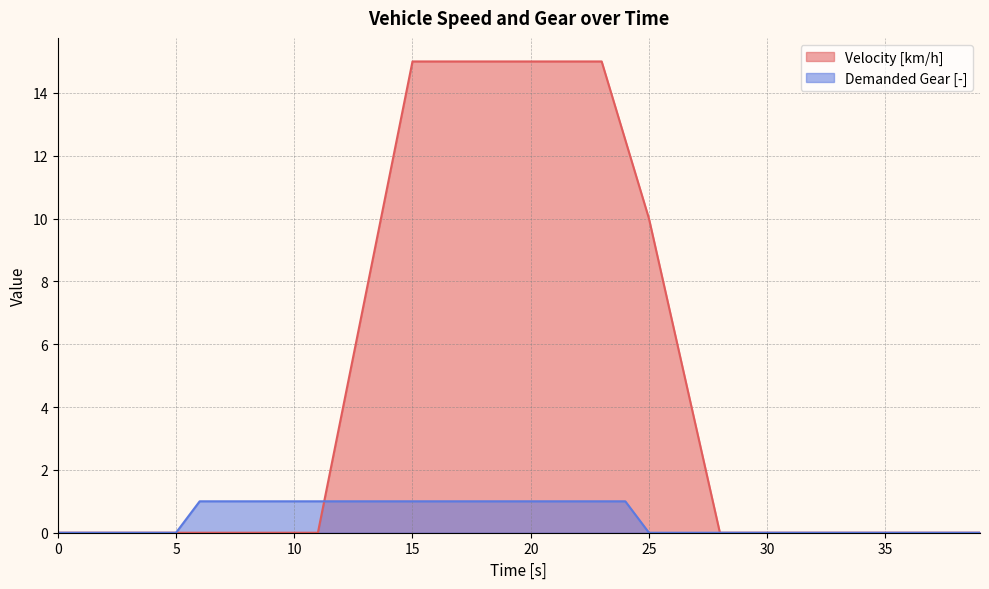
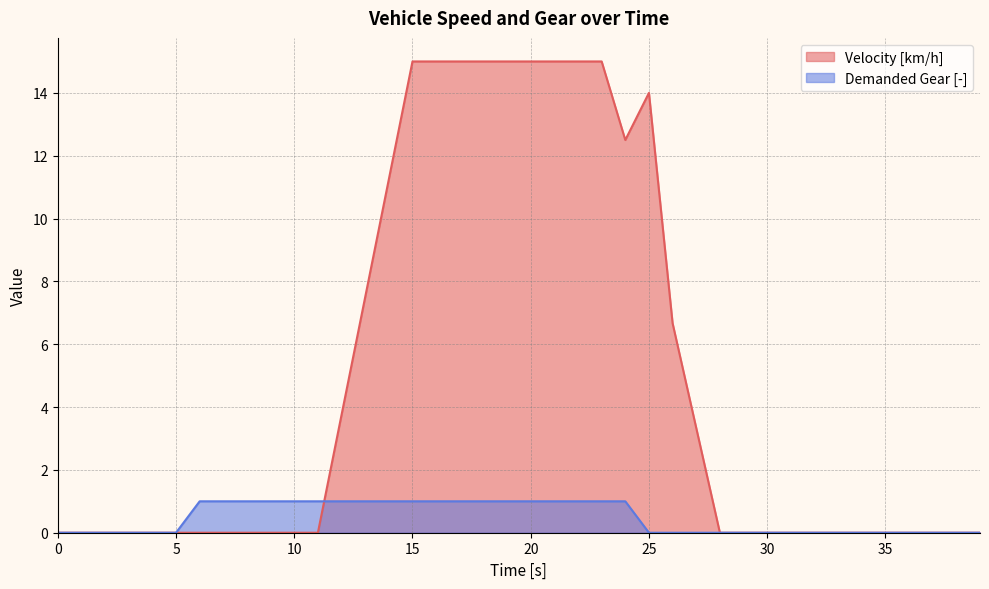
Velocity [km/h], 25: 10 -> 14
